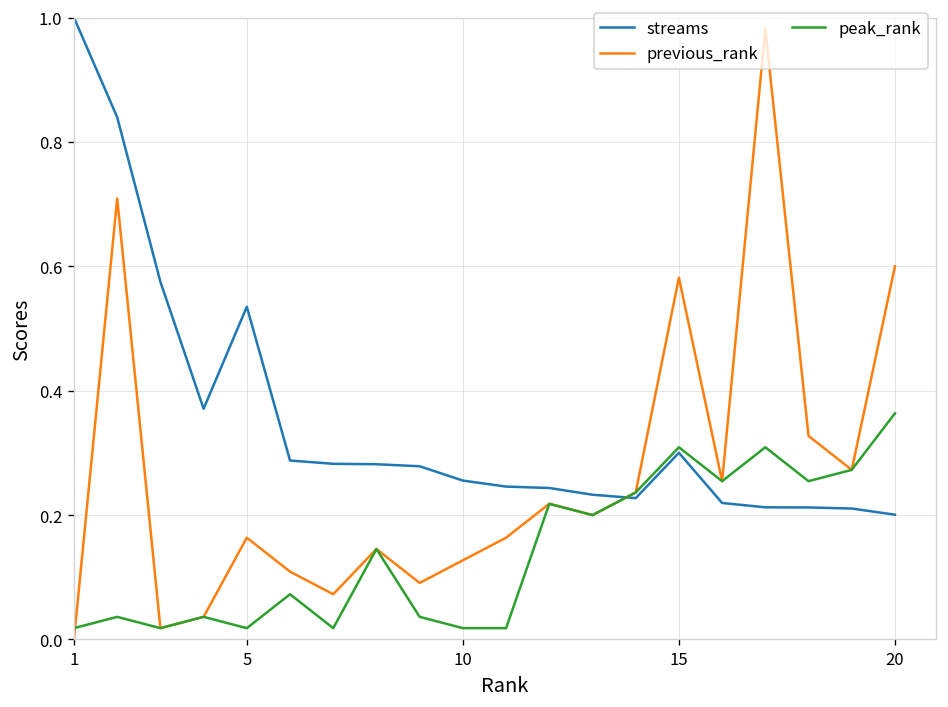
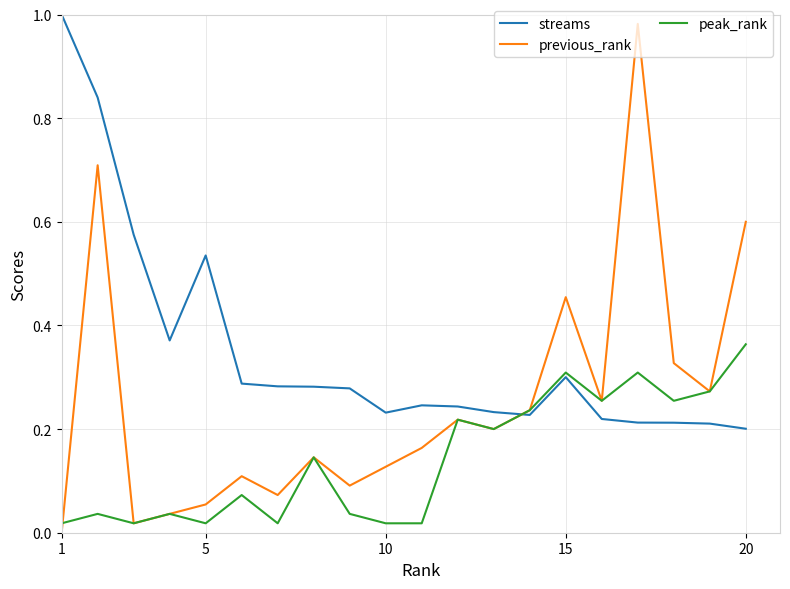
previous_rank, 5: 0.16 -> 0.05
streams, 10: 0.26 -> 0.23
previous_rank, 15: 0.58 -> 0.45
